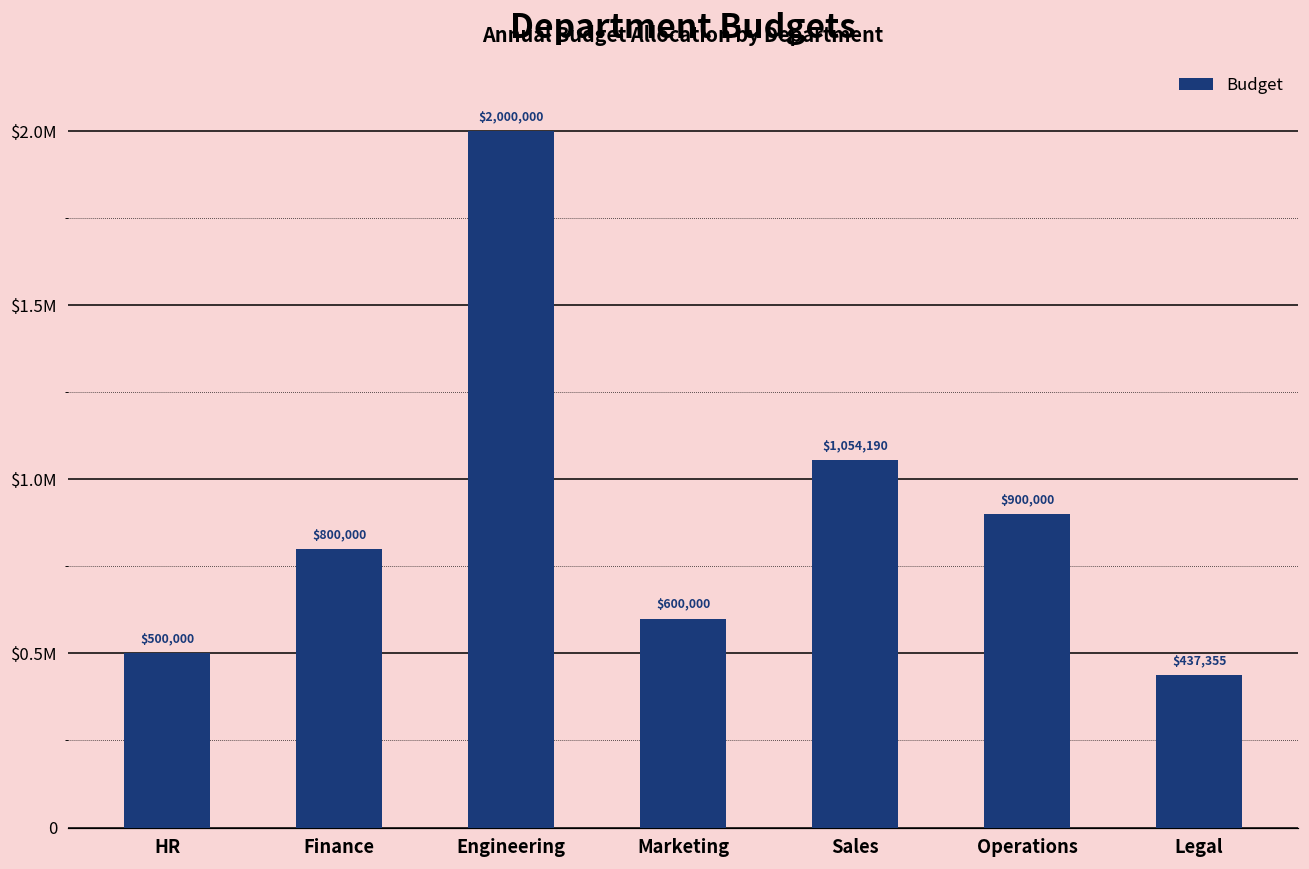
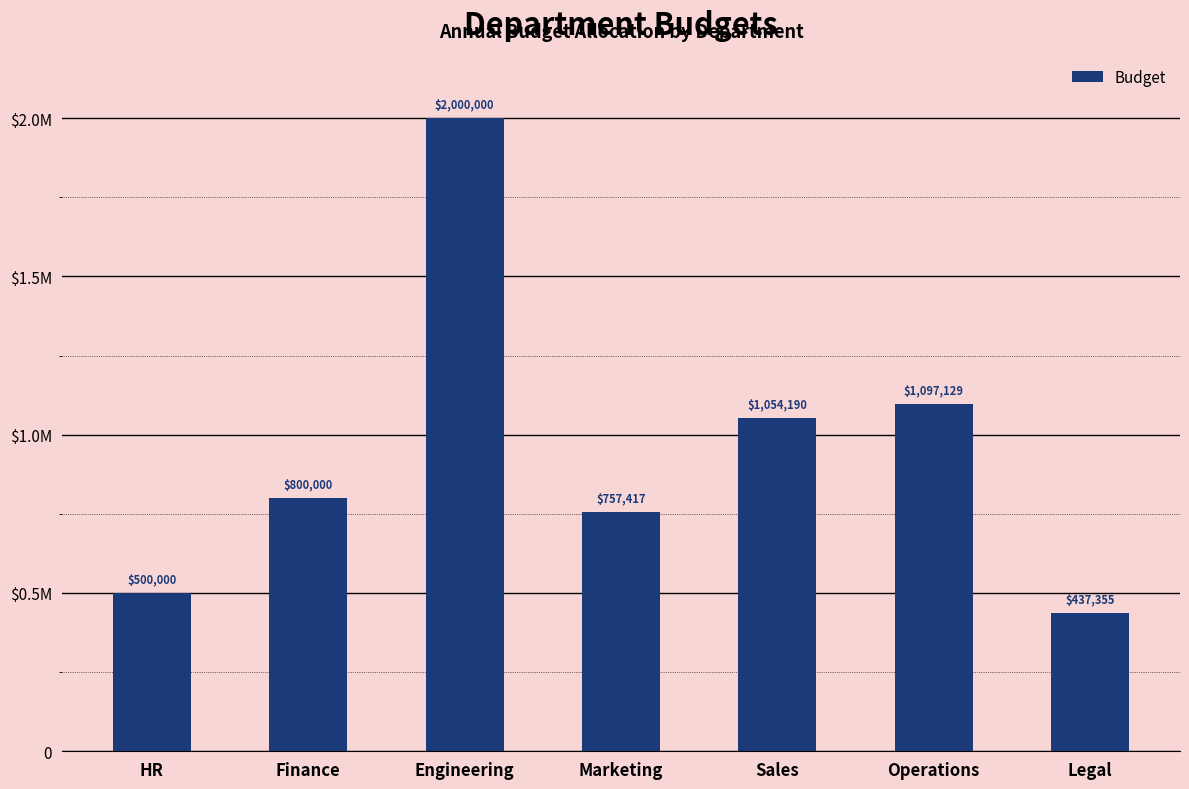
Marketing: $600,000 -> $757,417
Operations: $900,000 -> $1,097,129
